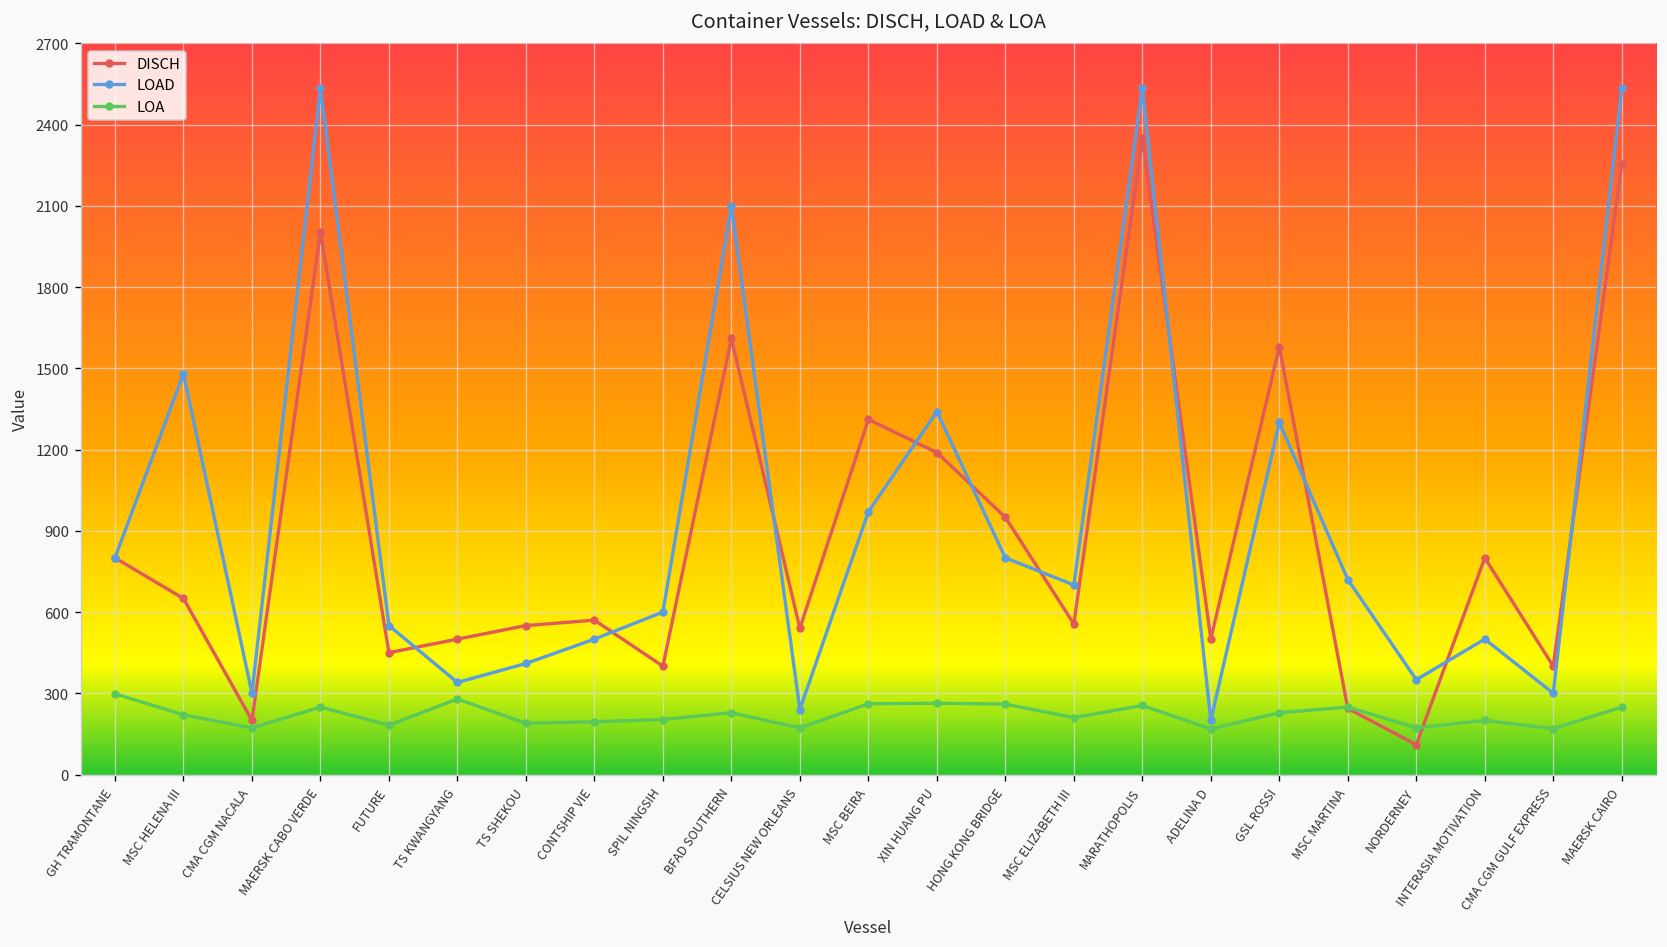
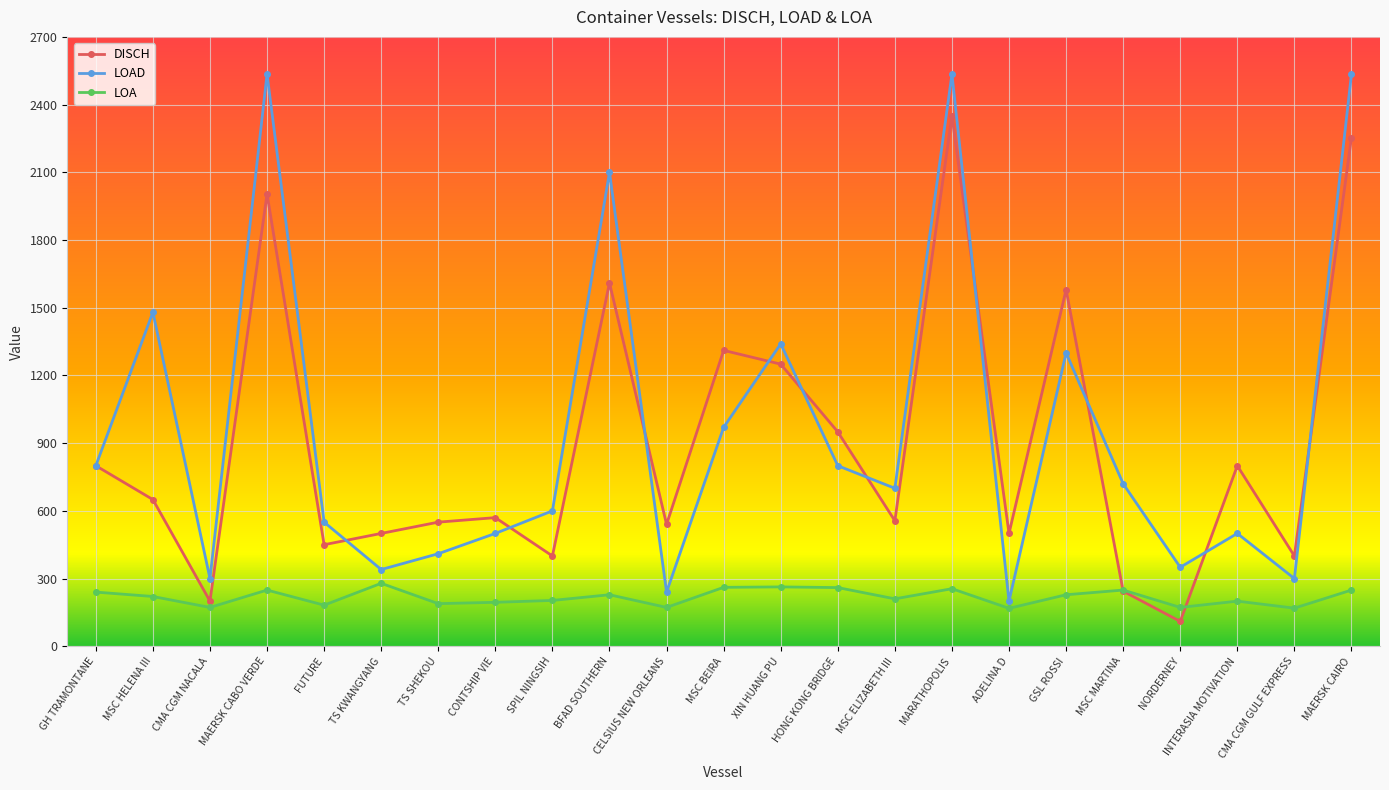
LOA, GH TRAMONTANE: 300 -> 240
DISCH, XIN HUANG PU: 1190 -> 1250
